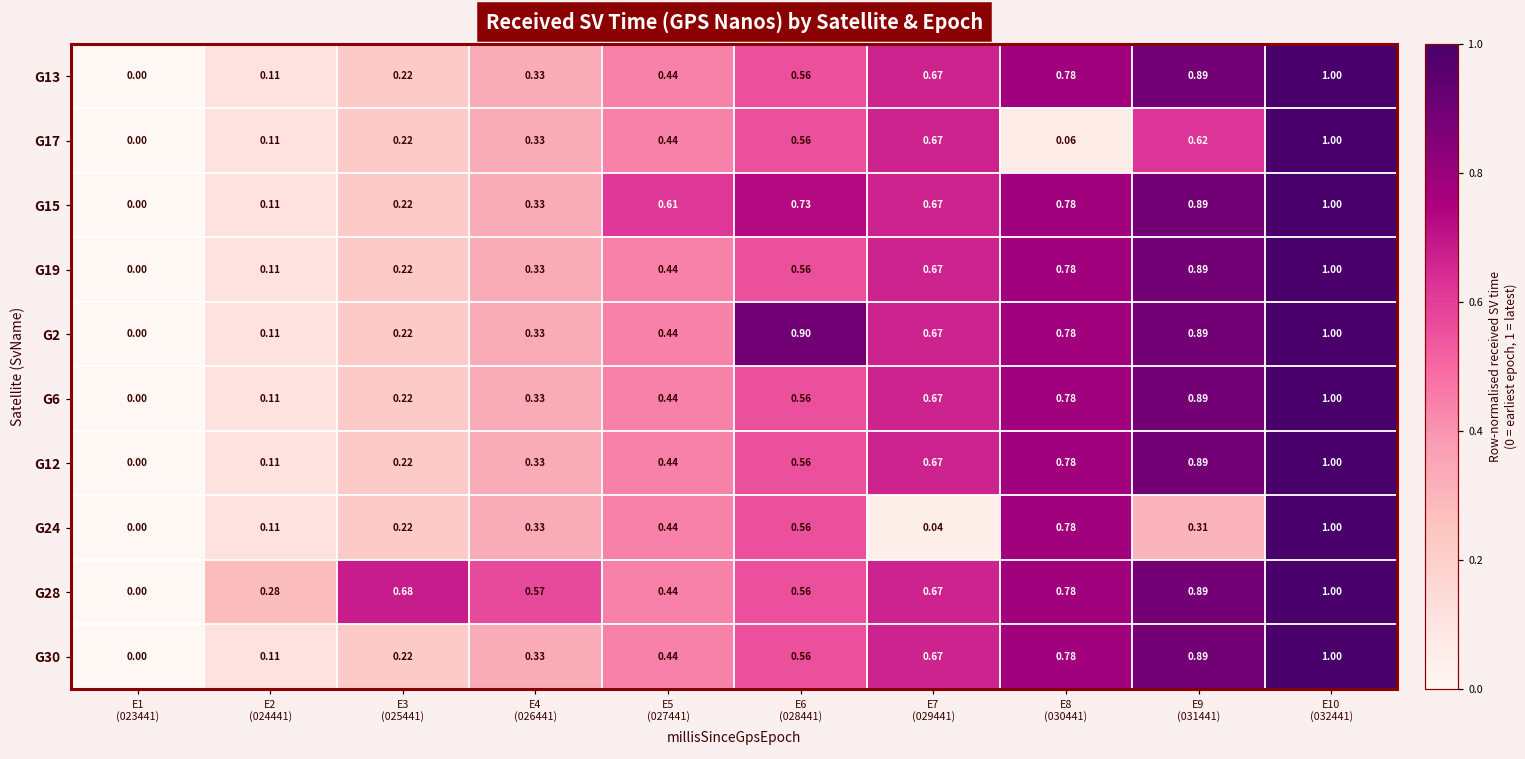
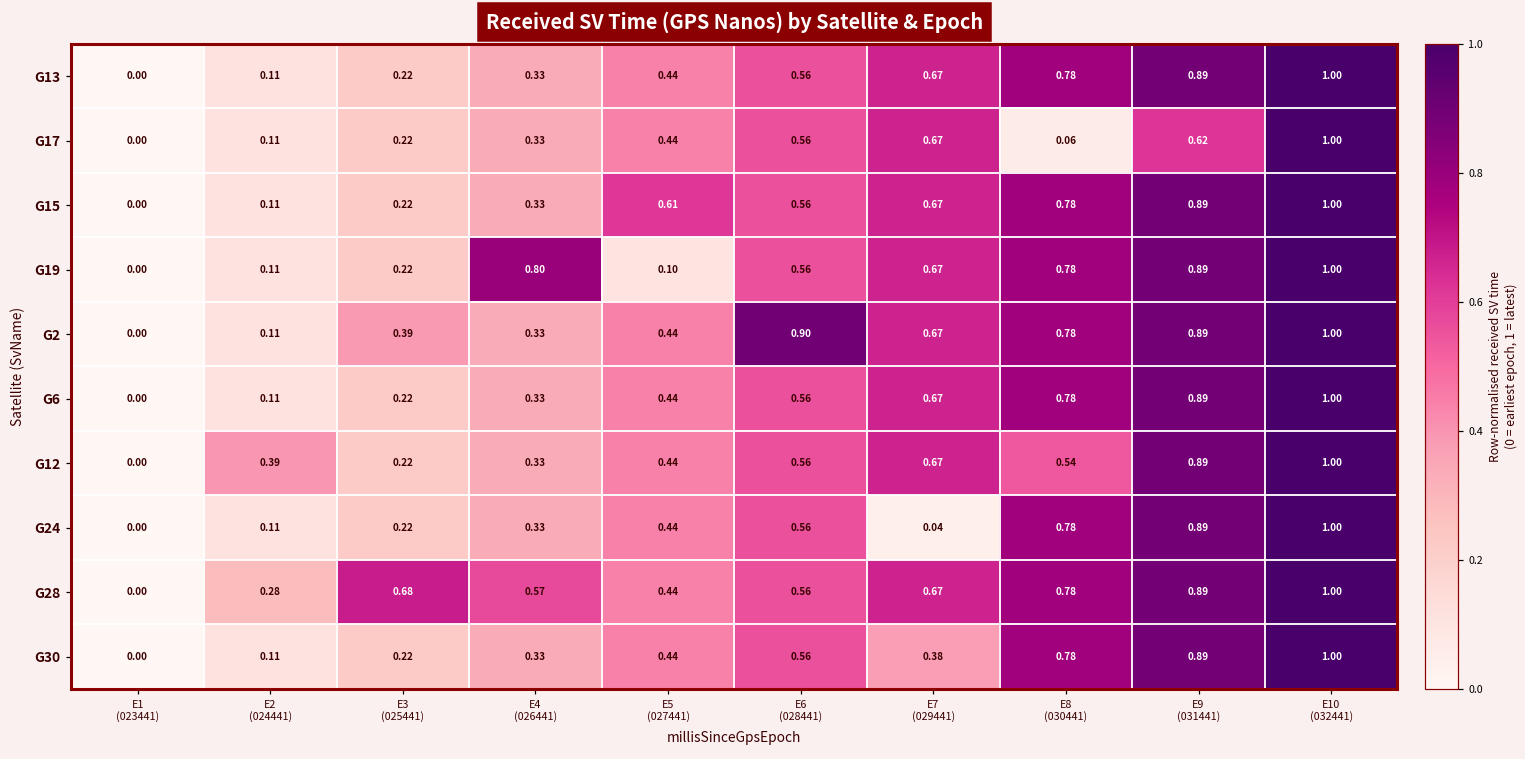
G15, E6 (028441): 0.73 -> 0.56
G19, E4 (026441): 0.33 -> 0.80
G19, E5 (027441): 0.44 -> 0.10
G2, E3 (025441): 0.22 -> 0.39
G12, E2 (024441): 0.11 -> 0.39
G12, E8 (030441): 0.78 -> 0.54
G24, E9 (031441): 0.31 -> 0.89
G30, E7 (029441): 0.67 -> 0.38
